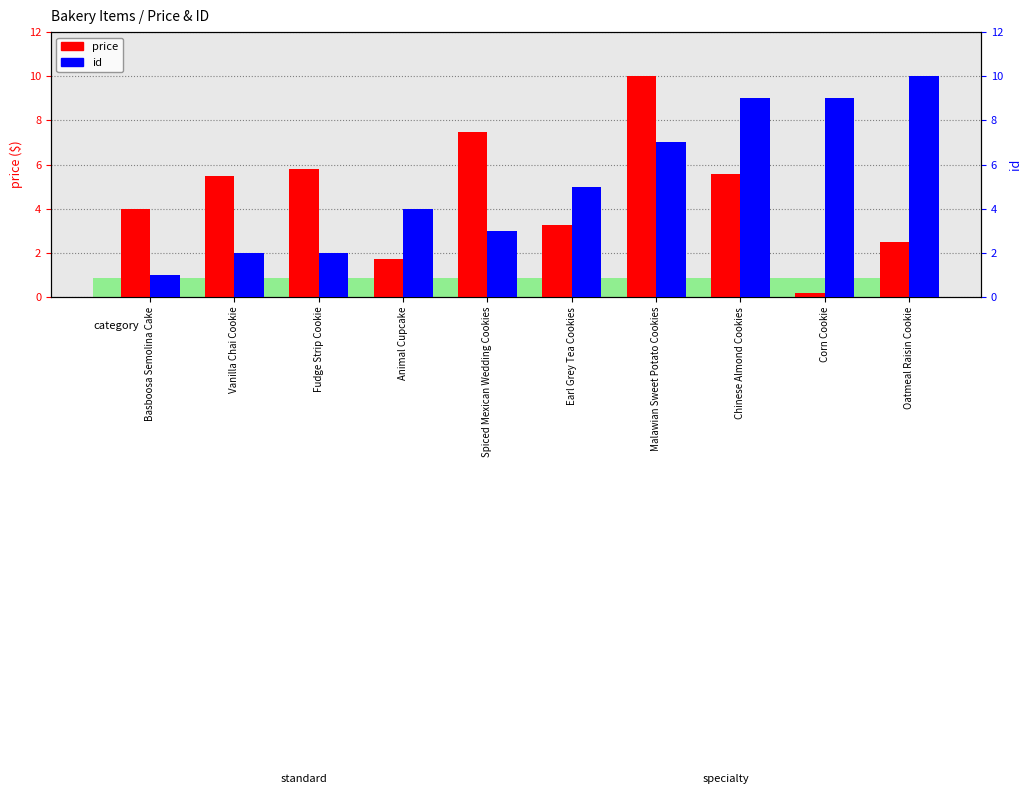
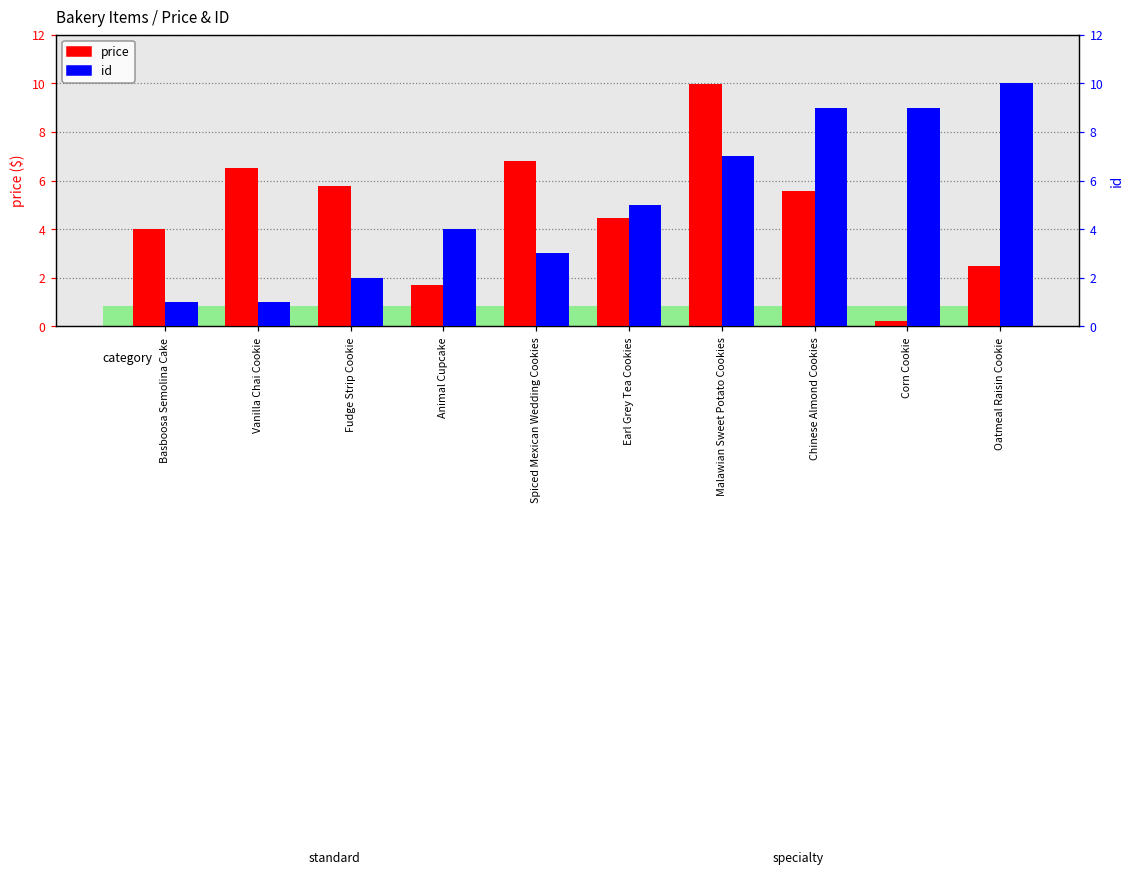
price, Vanilla Chai Cookie: 5.5 -> 6.5
price, Spiced Mexican Wedding Cookies: 7.5 -> 6.8
price, Earl Grey Tea Cookies: 3.3 -> 4.5
id, Vanilla Chai Cookie: 2 -> 1
